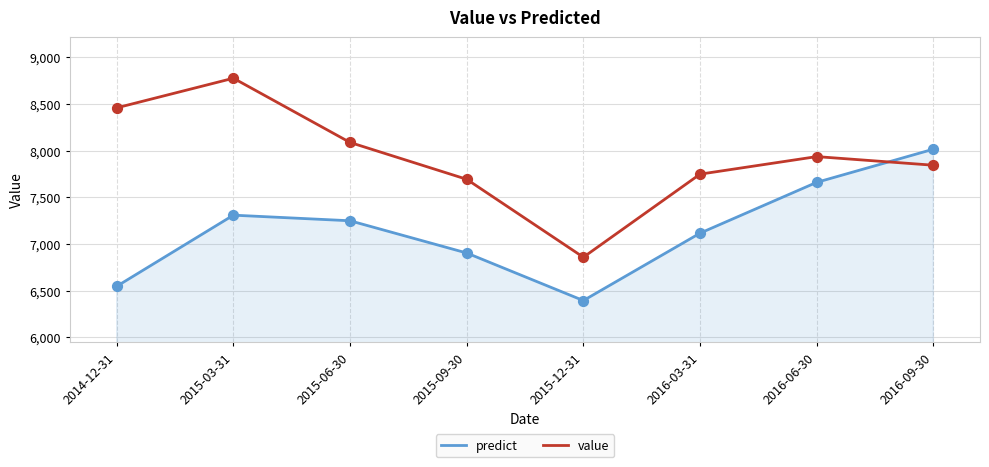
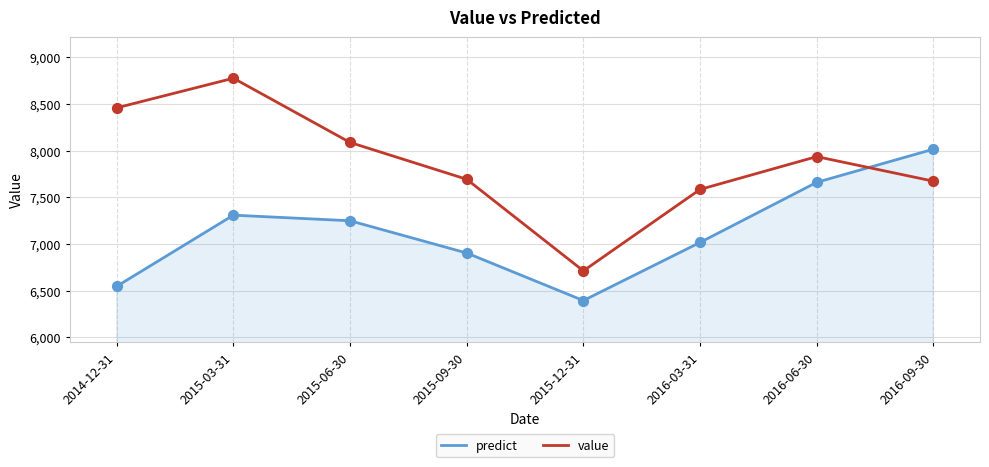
value, 2015-12-31: 6,900 -> 6,700
predict, 2016-03-31: 7,100 -> 7,000
value, 2016-03-31: 7,700 -> 7,600
value, 2016-09-30: 7,800 -> 7,700
